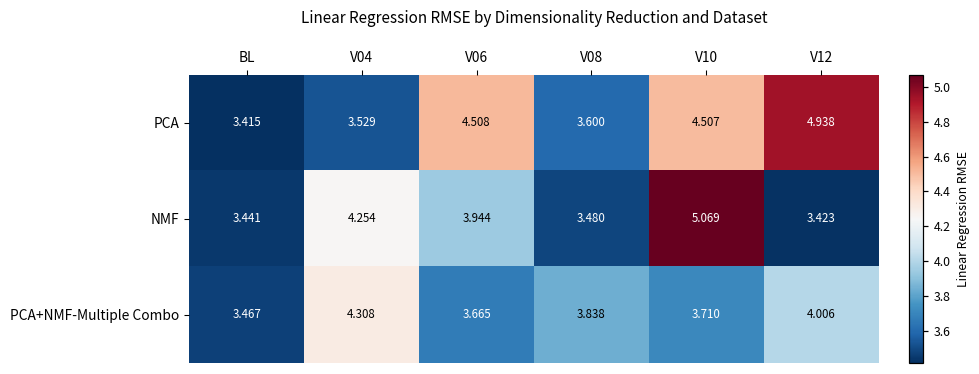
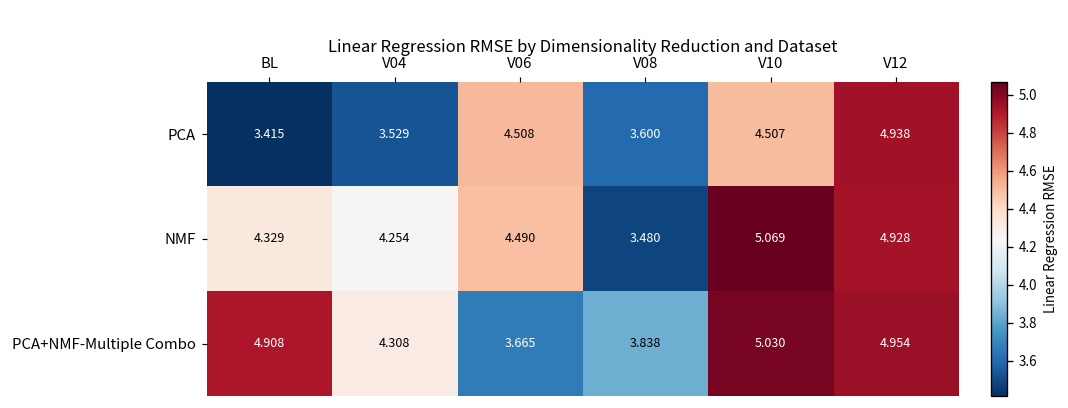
NMF, BL: 3.441 -> 4.329
NMF, V06: 3.944 -> 4.490
NMF, V12: 3.423 -> 4.928
PCA+NMF-Multiple Combo, BL: 3.467 -> 4.908
PCA+NMF-Multiple Combo, V10: 3.710 -> 5.030
PCA+NMF-Multiple Combo, V12: 4.006 -> 4.954
